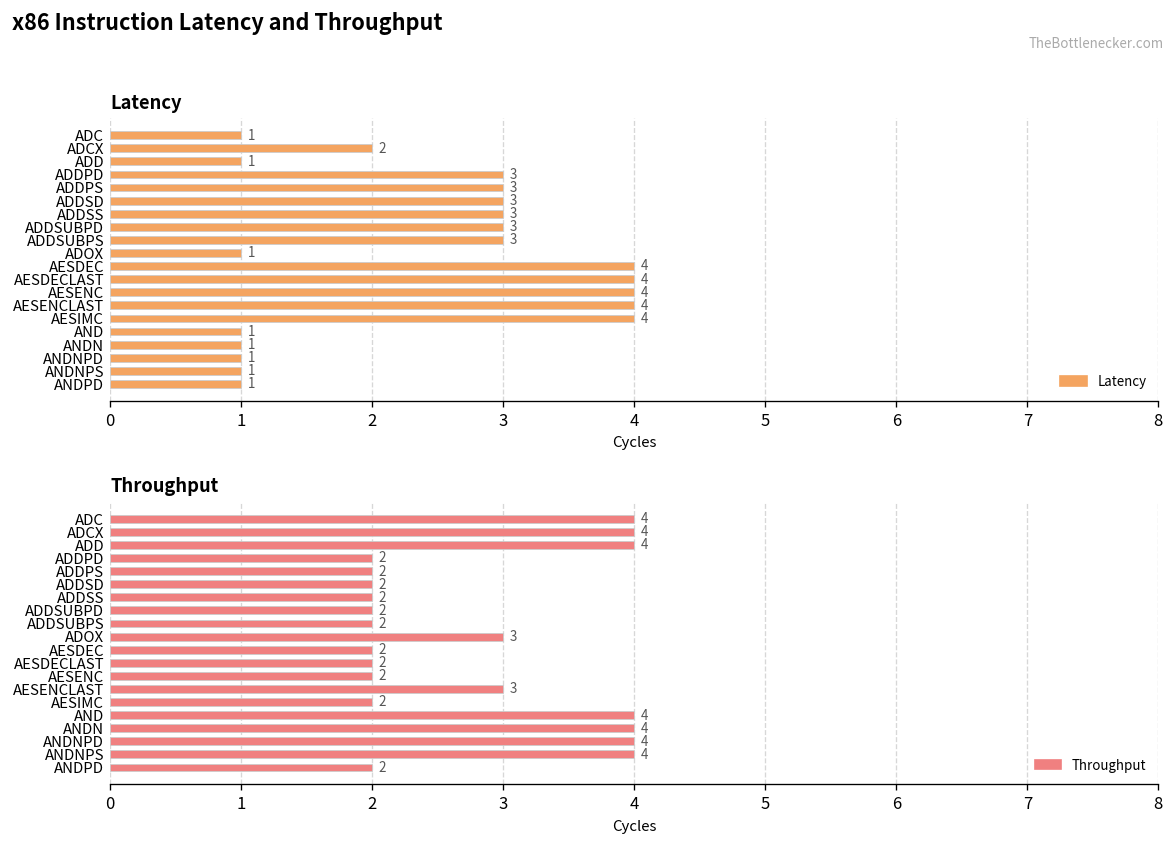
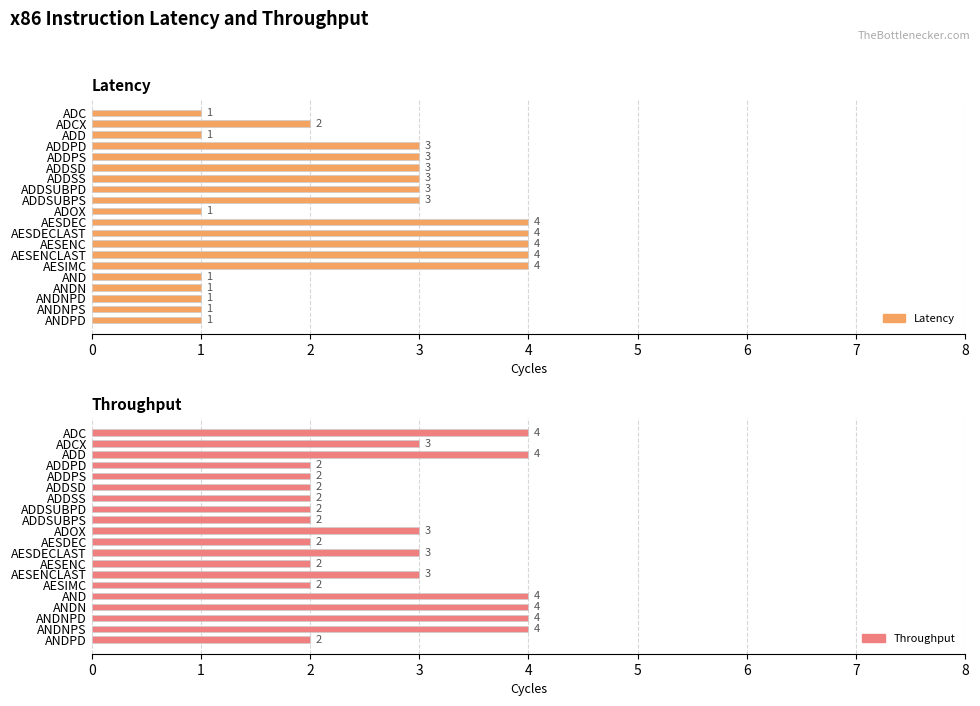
Throughput, ADCX: 4 -> 3
Throughput, AESDECLAST: 2 -> 3
